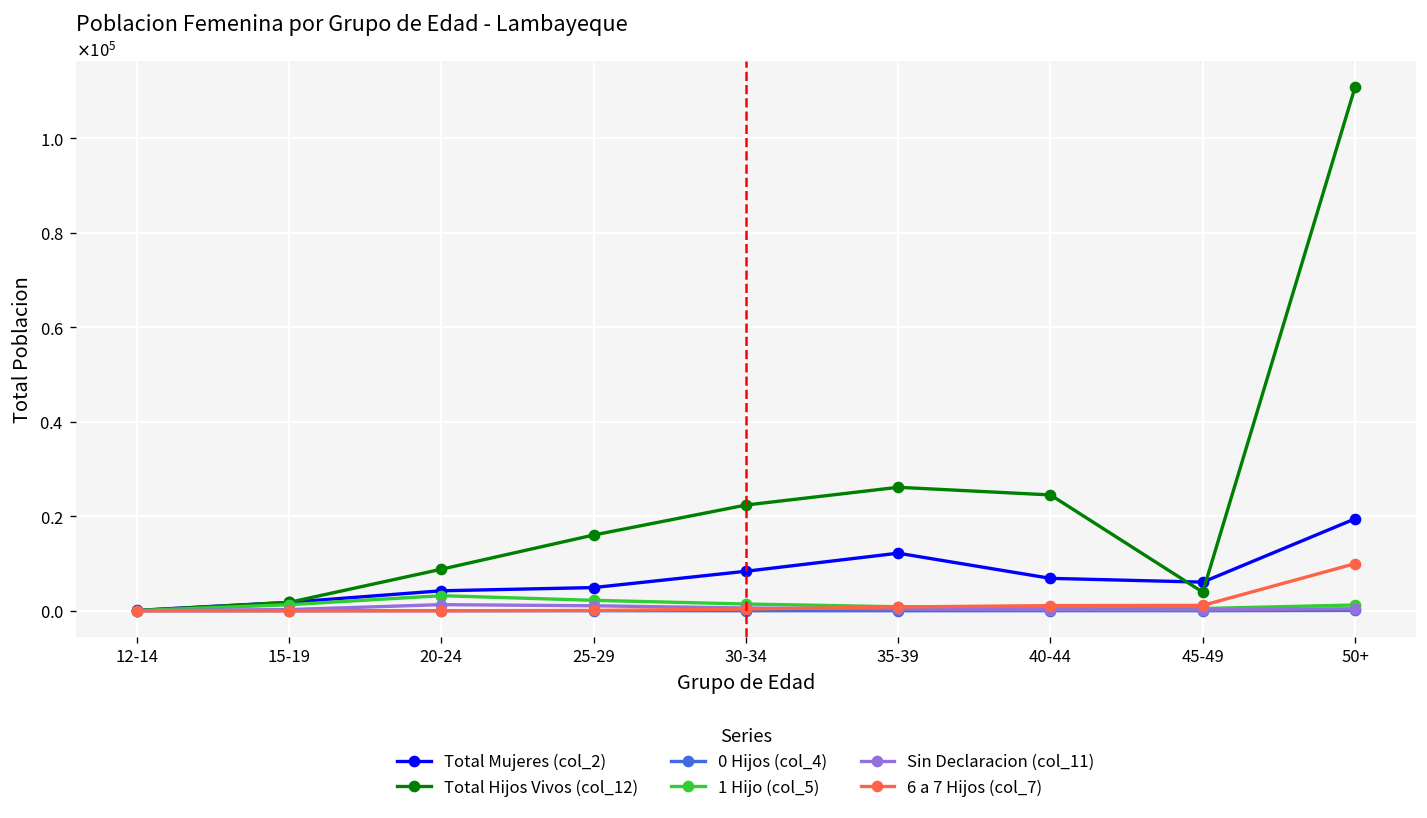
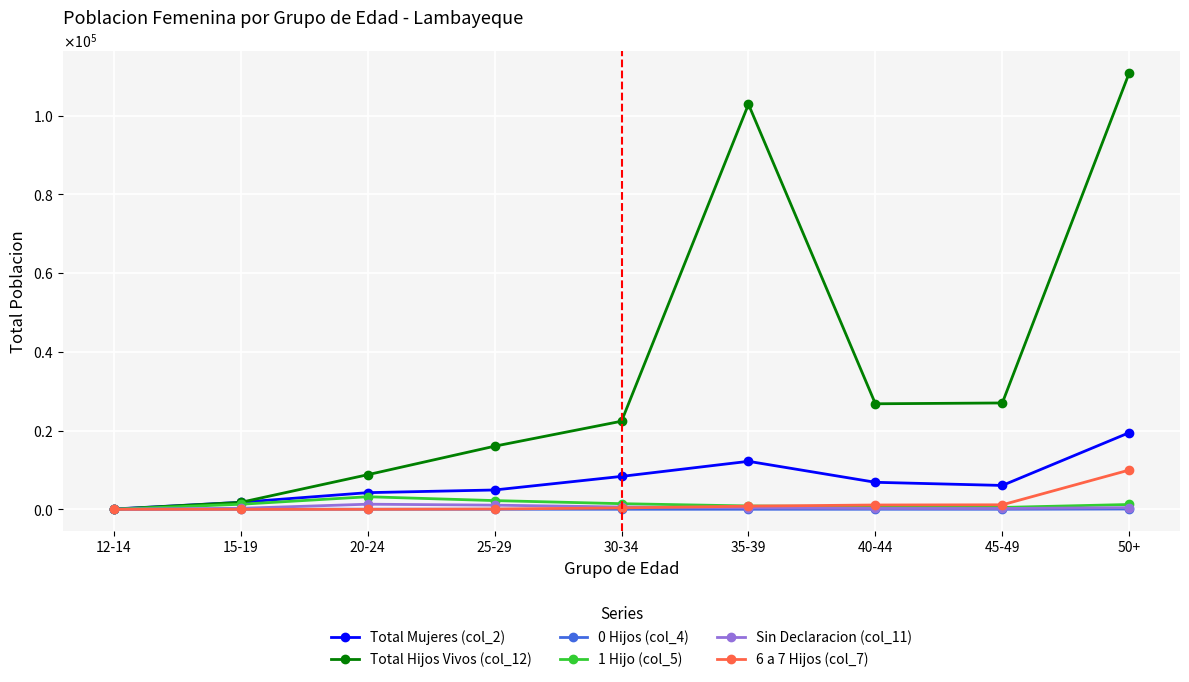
Total Hijos Vivos (col_12), 35-39: 26000 -> 103000
Total Hijos Vivos (col_12), 40-44: 25000 -> 27000
Total Hijos Vivos (col_12), 45-49: 4000 -> 27000
